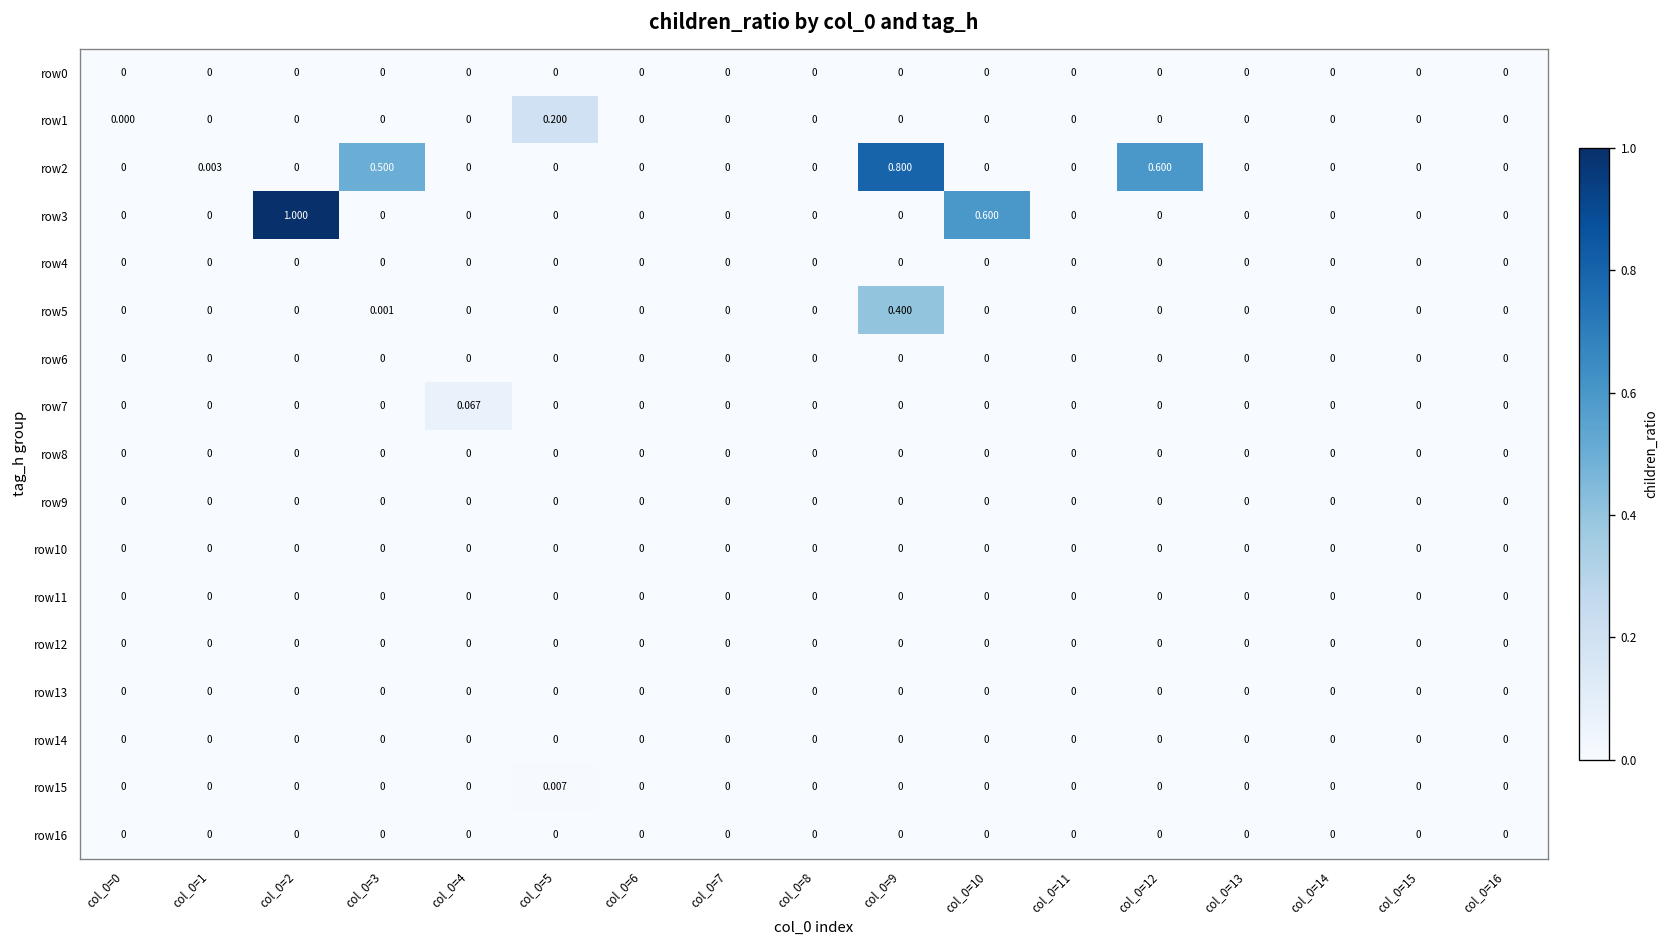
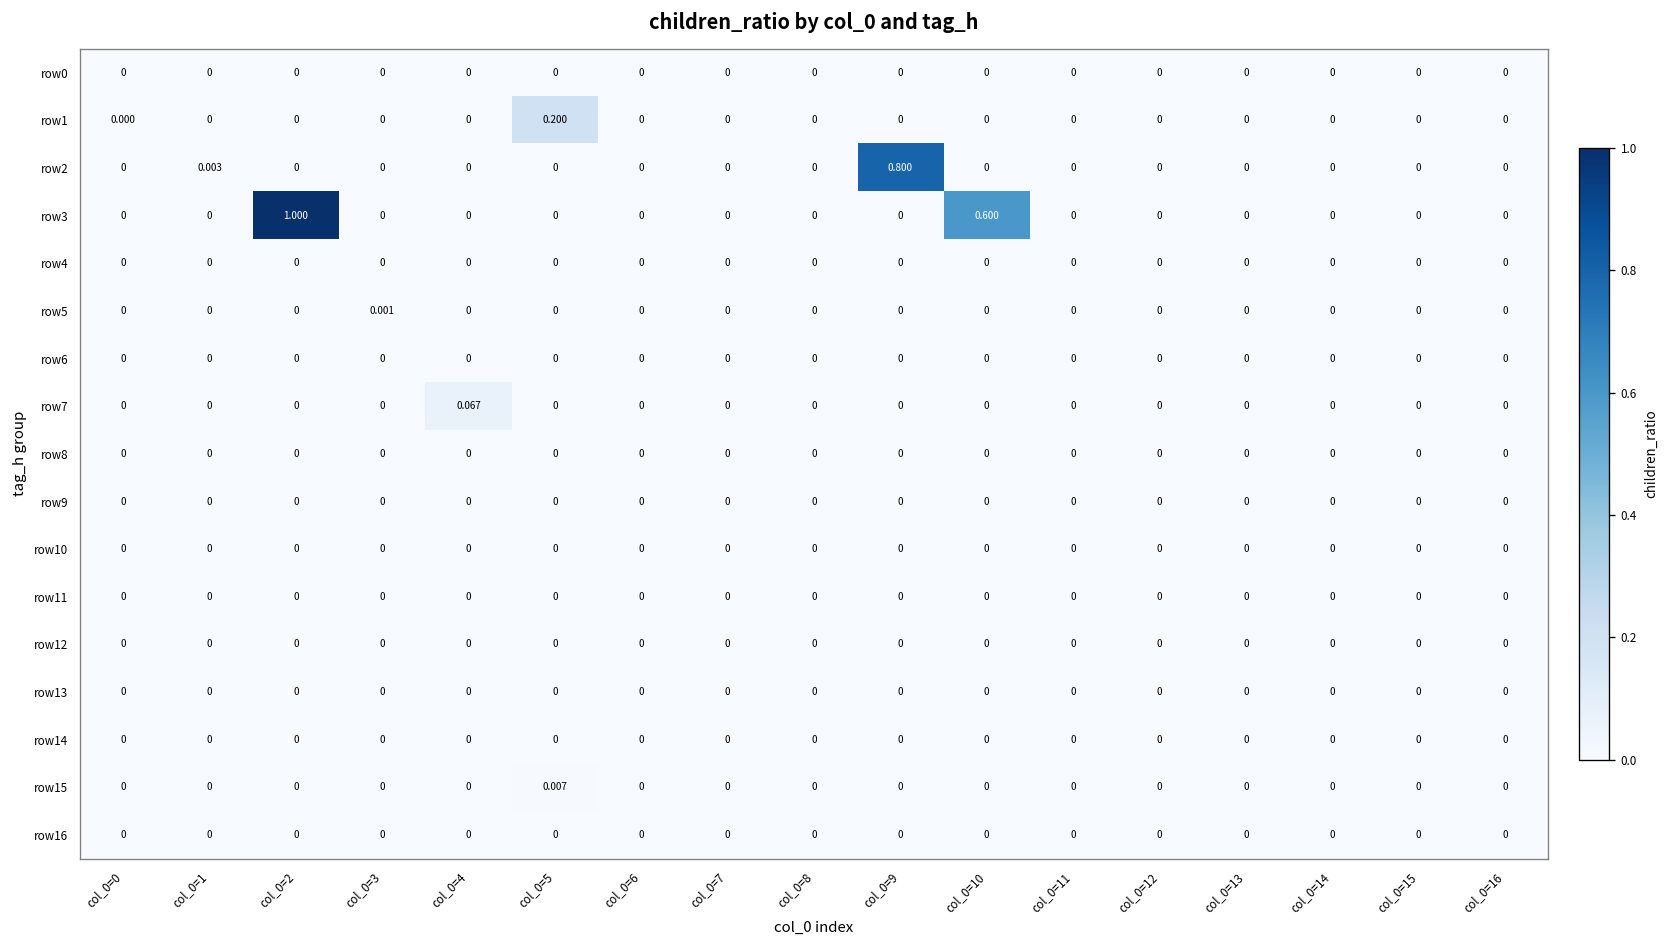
row2, col_0=3: 0.500 -> 0
row2, col_0=12: 0.600 -> 0
row5, col_0=9: 0.400 -> 0
